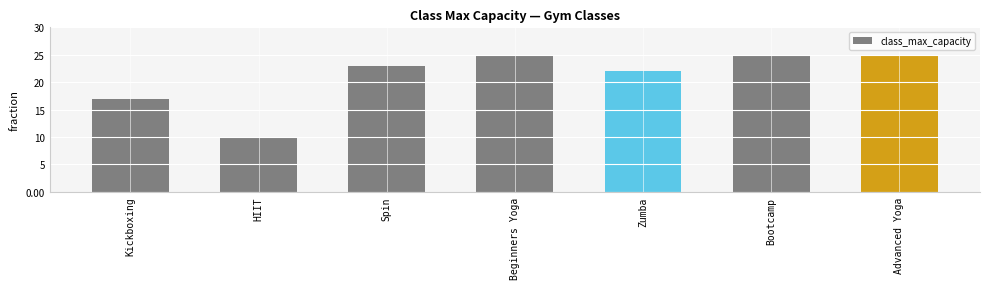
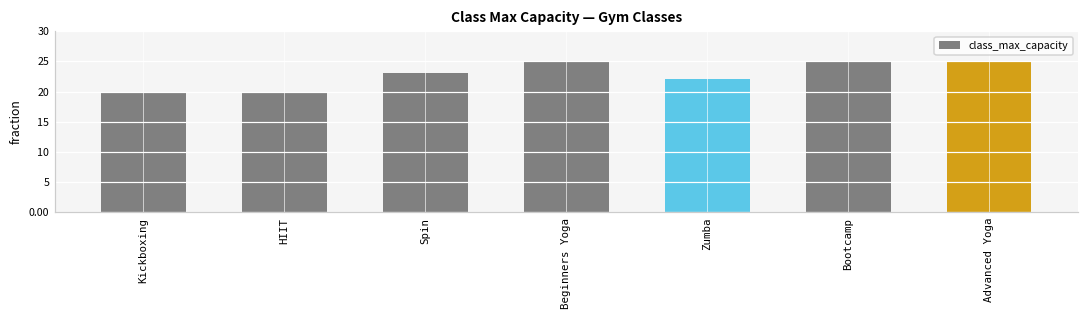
Kickboxing: 17 -> 20
HIIT: 10 -> 20
